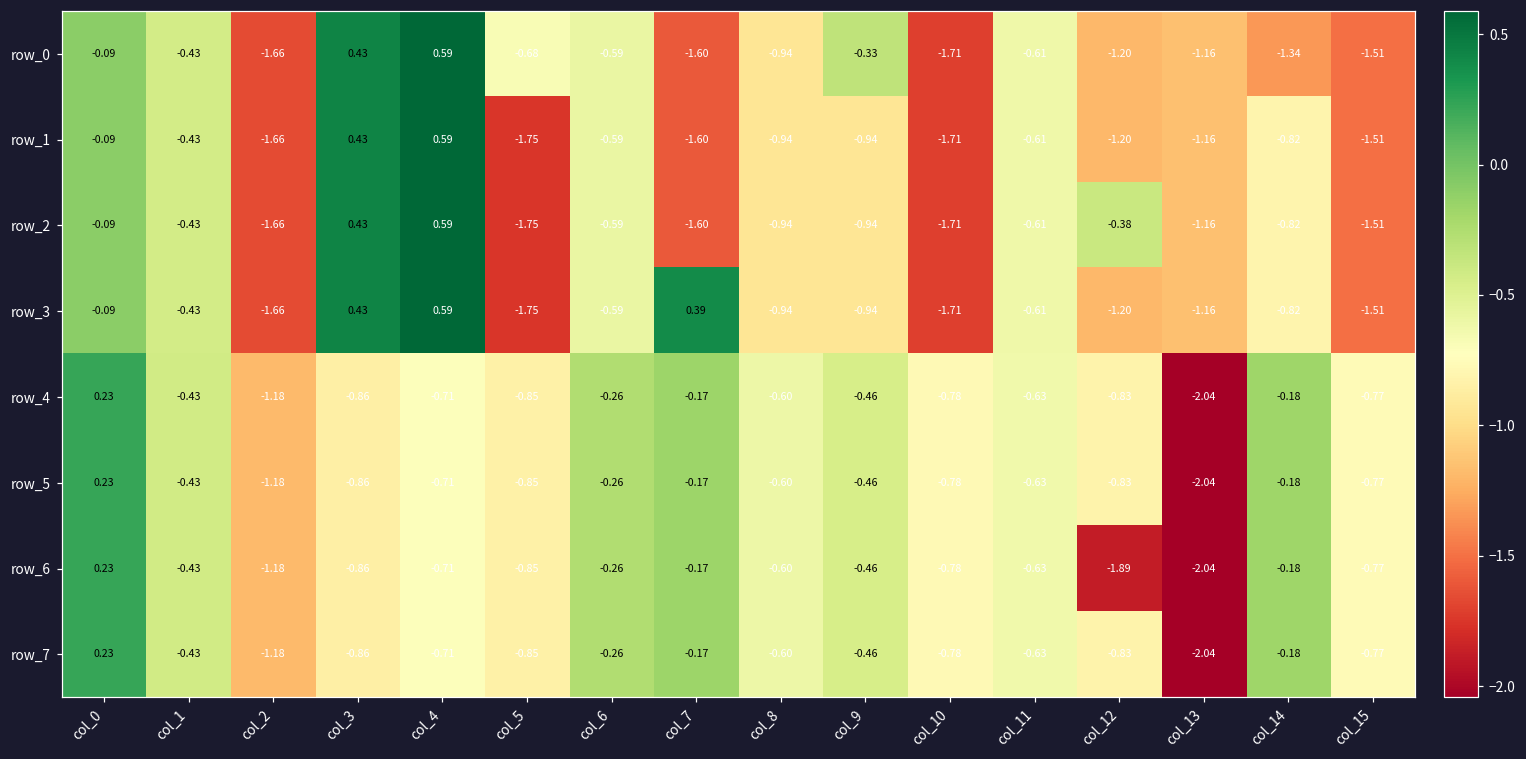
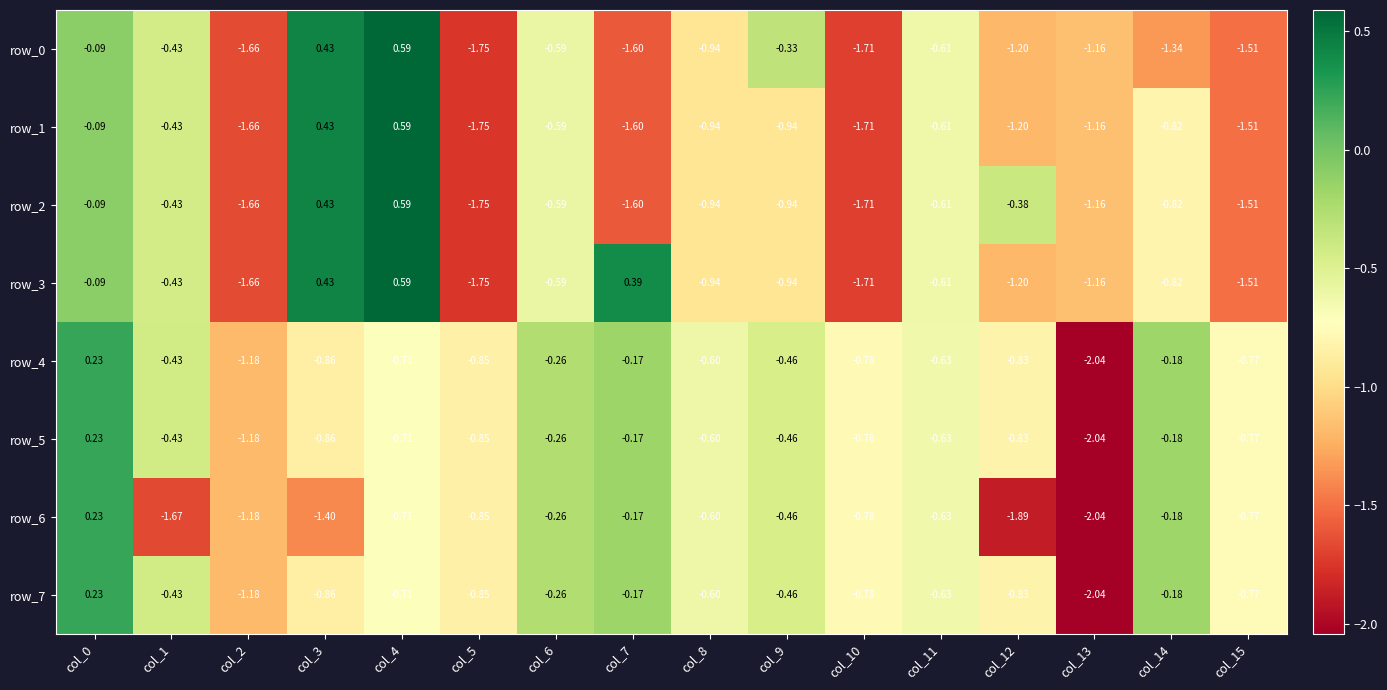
row_0, col_5: -0.68 -> -1.75
row_6, col_1: -0.43 -> -1.67
row_6, col_3: -0.86 -> -1.40
